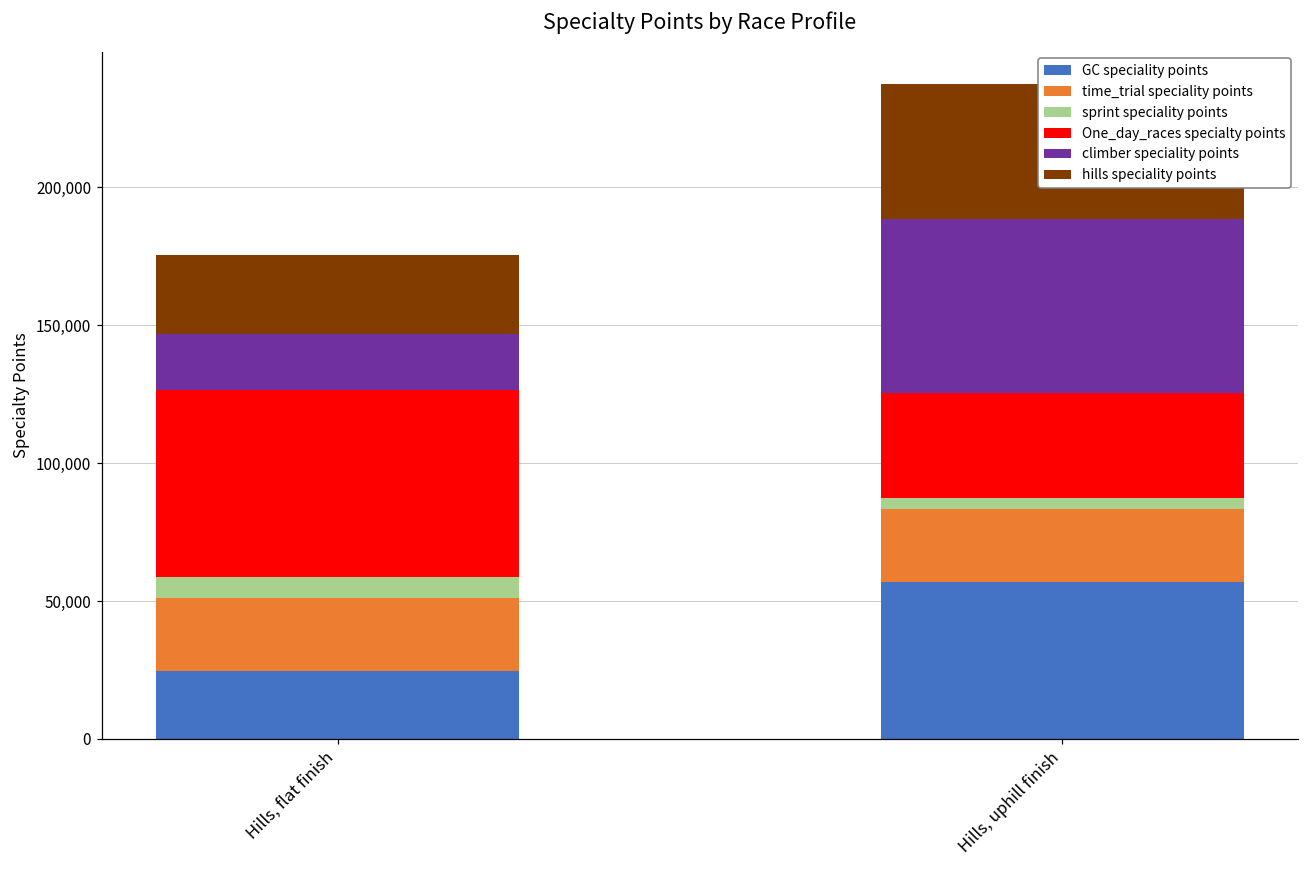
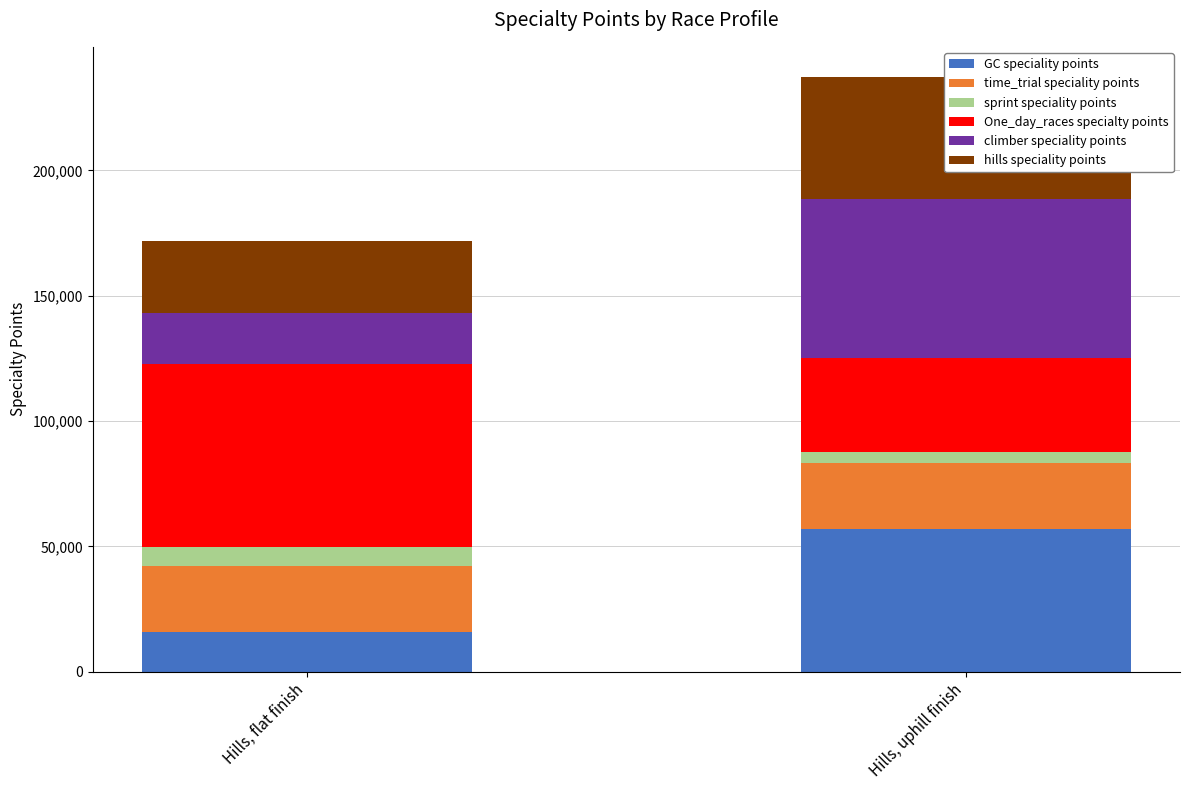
GC speciality points, Hills, flat finish: 25,000 -> 16,000
One_day_races specialty points, Hills, flat finish: 68,000 -> 73,000
